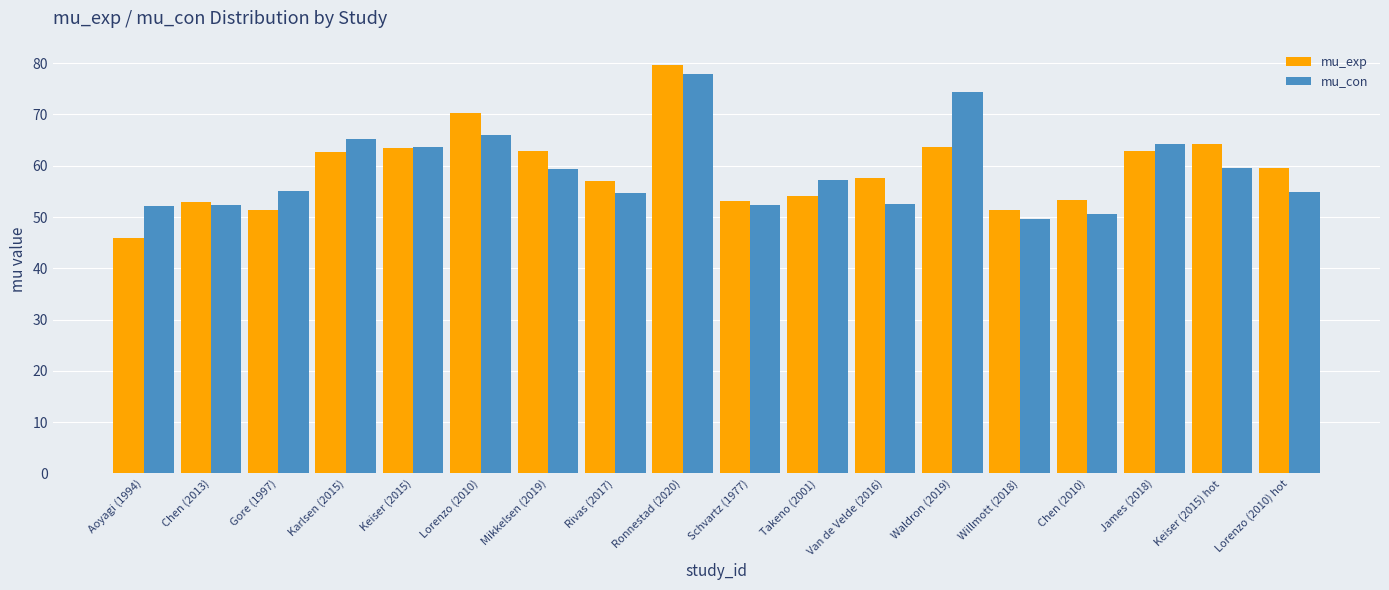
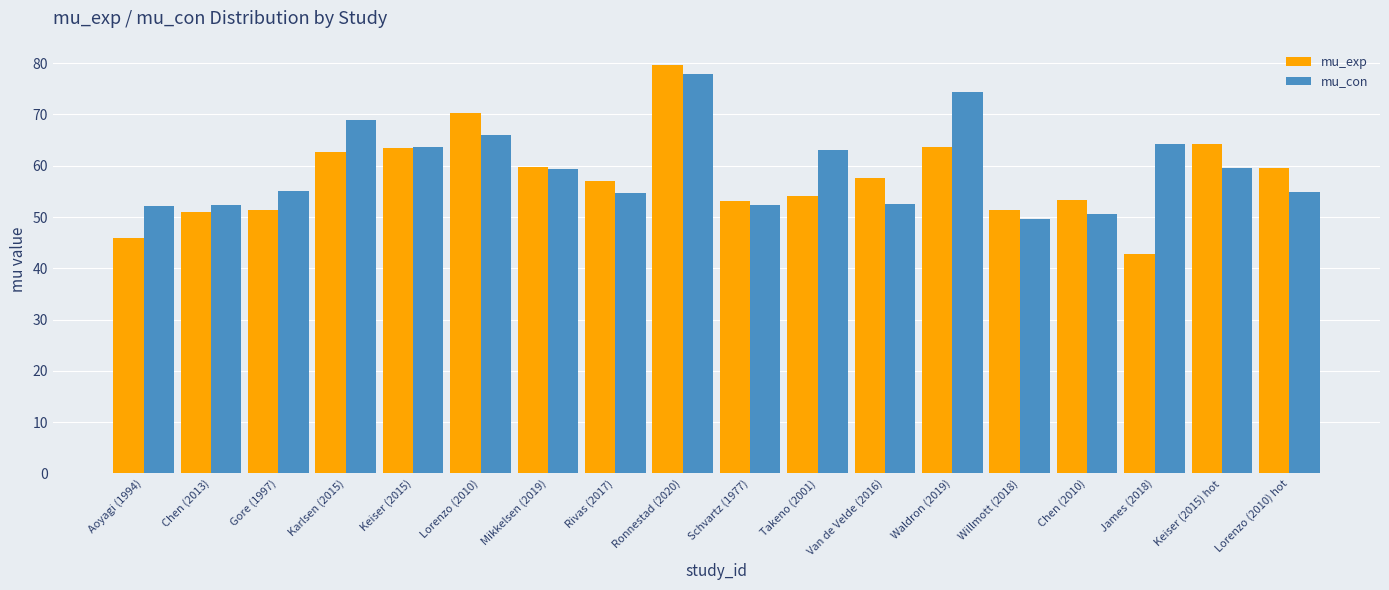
mu_exp, Chen (2013): 53 -> 51
mu_con, Karlsen (2015): 65 -> 69
mu_exp, Mikkelsen (2019): 63 -> 60
mu_con, Takeno (2001): 57 -> 63
mu_exp, James (2018): 63 -> 43
